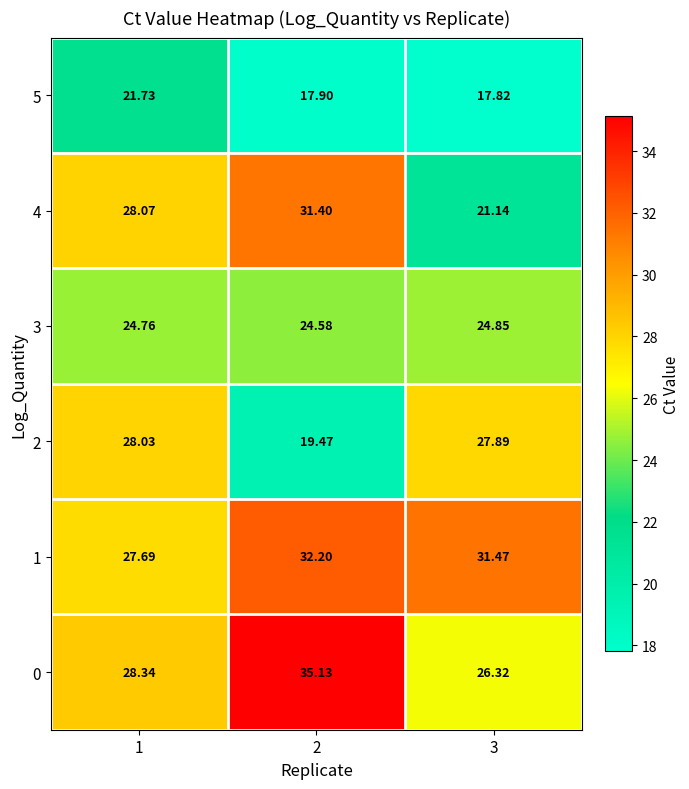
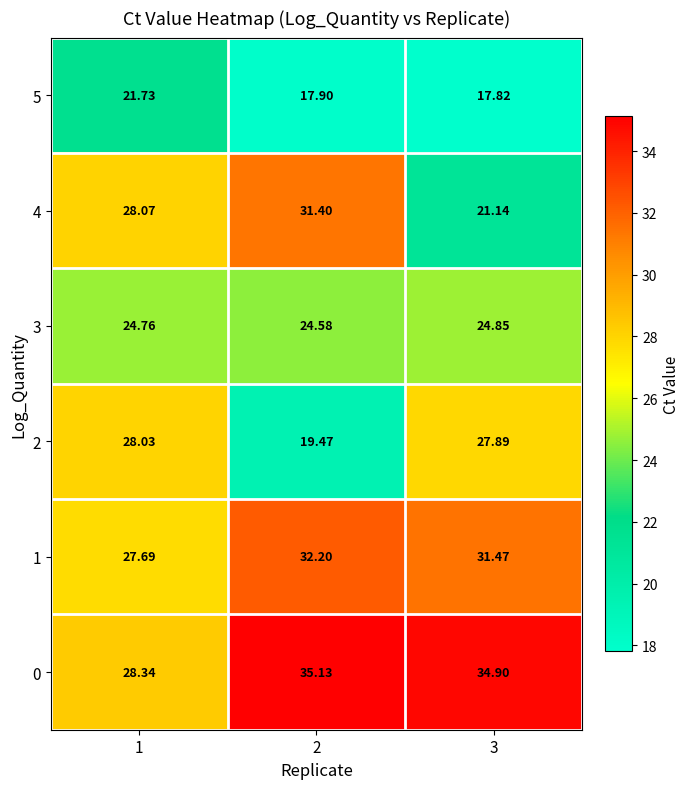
0, 3: 26.32 -> 34.90
